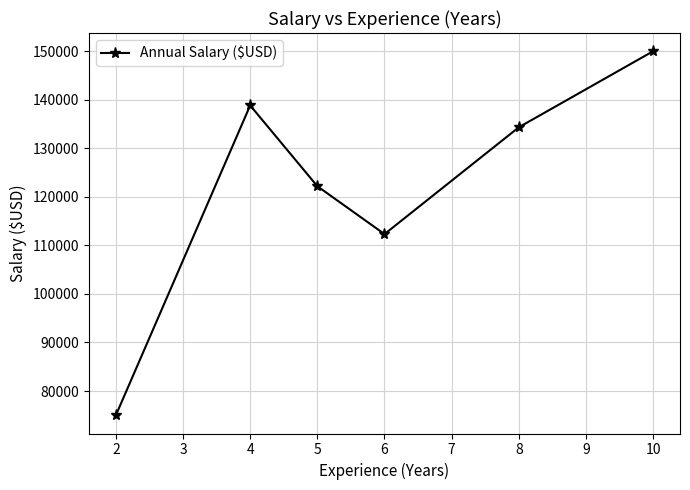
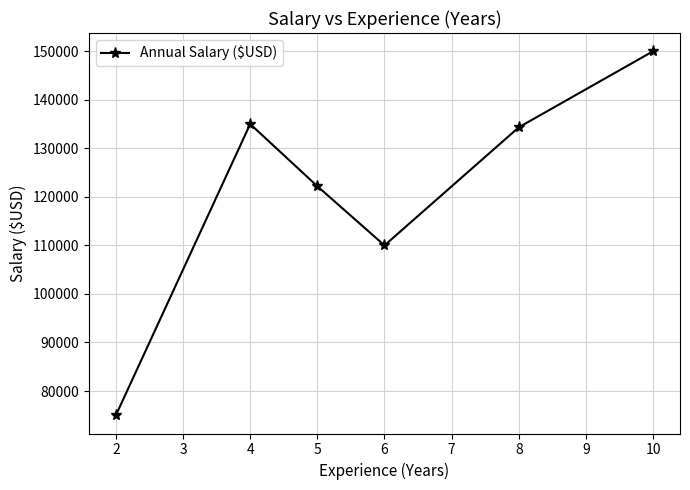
4: 139000 -> 135000
6: 112000 -> 110000
